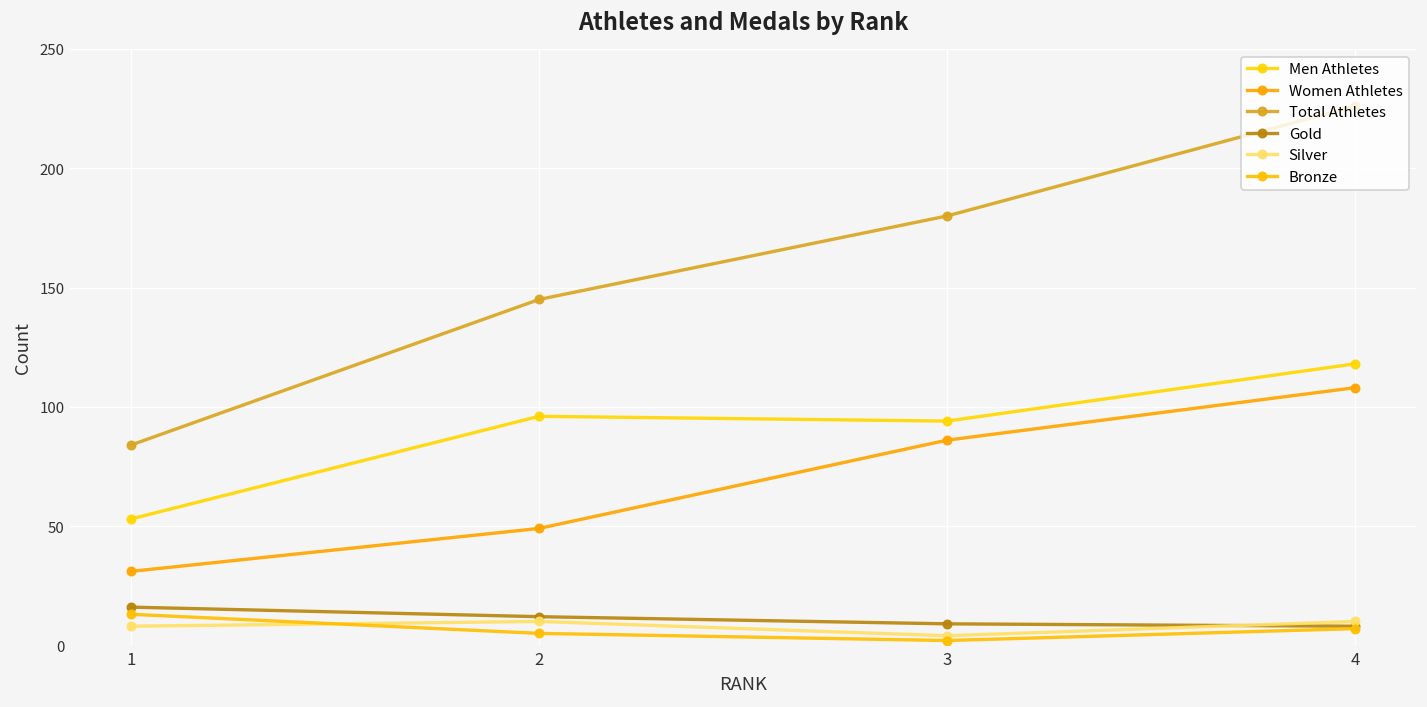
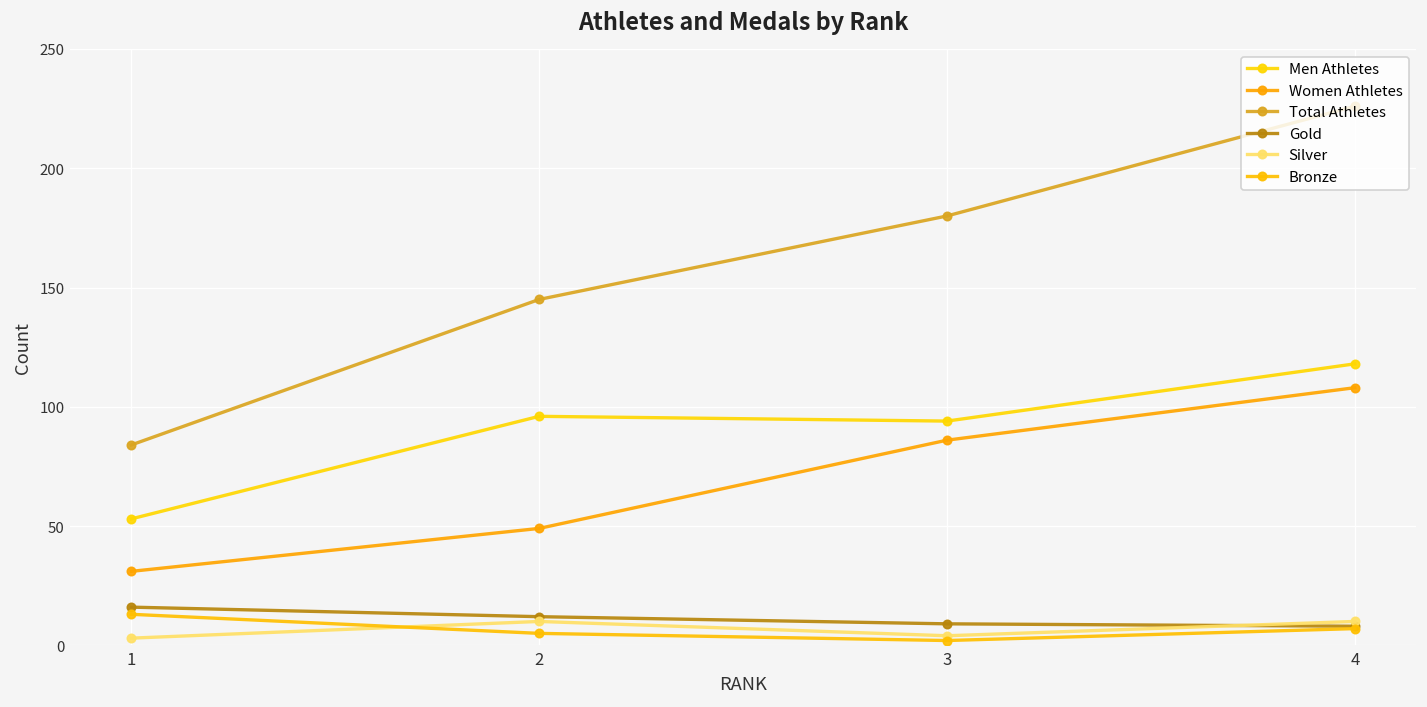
Silver, 1: 8 -> 3
